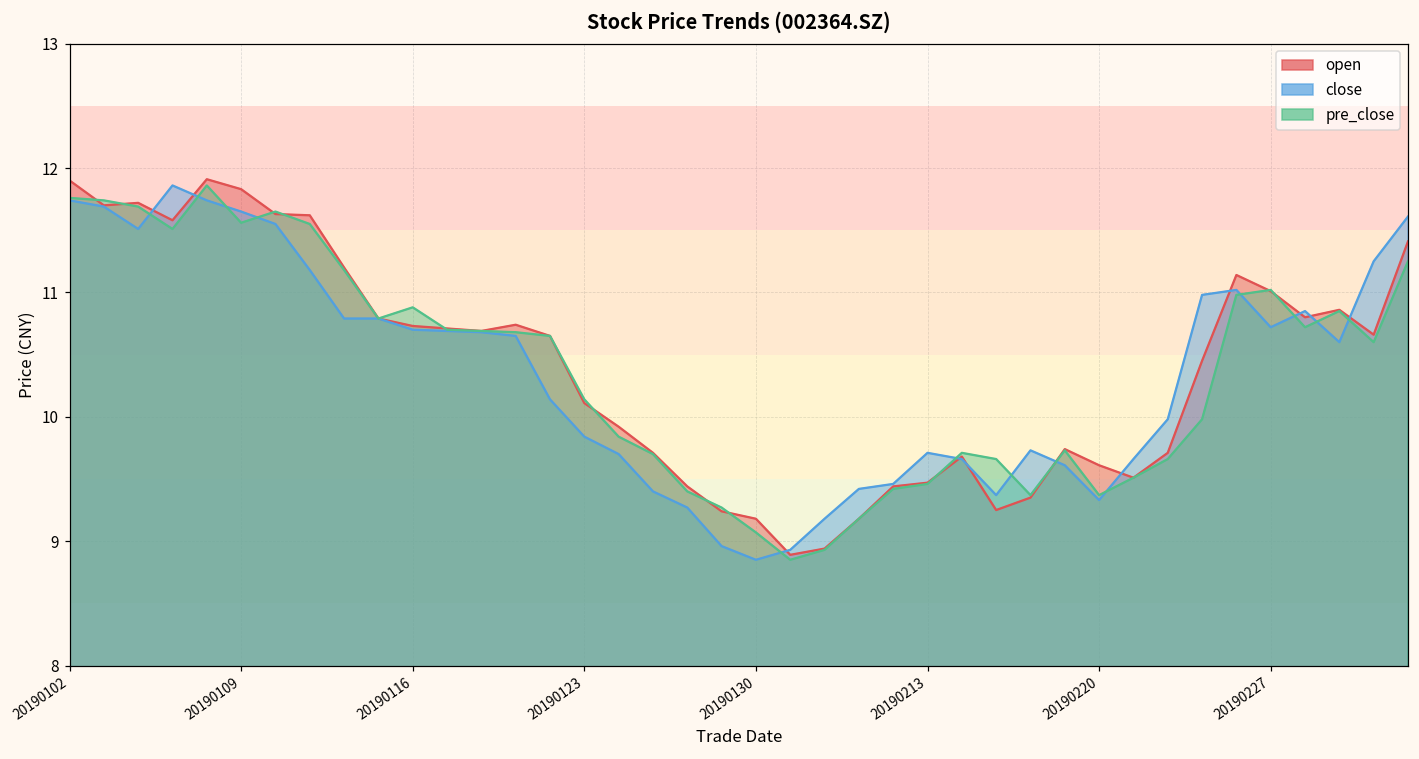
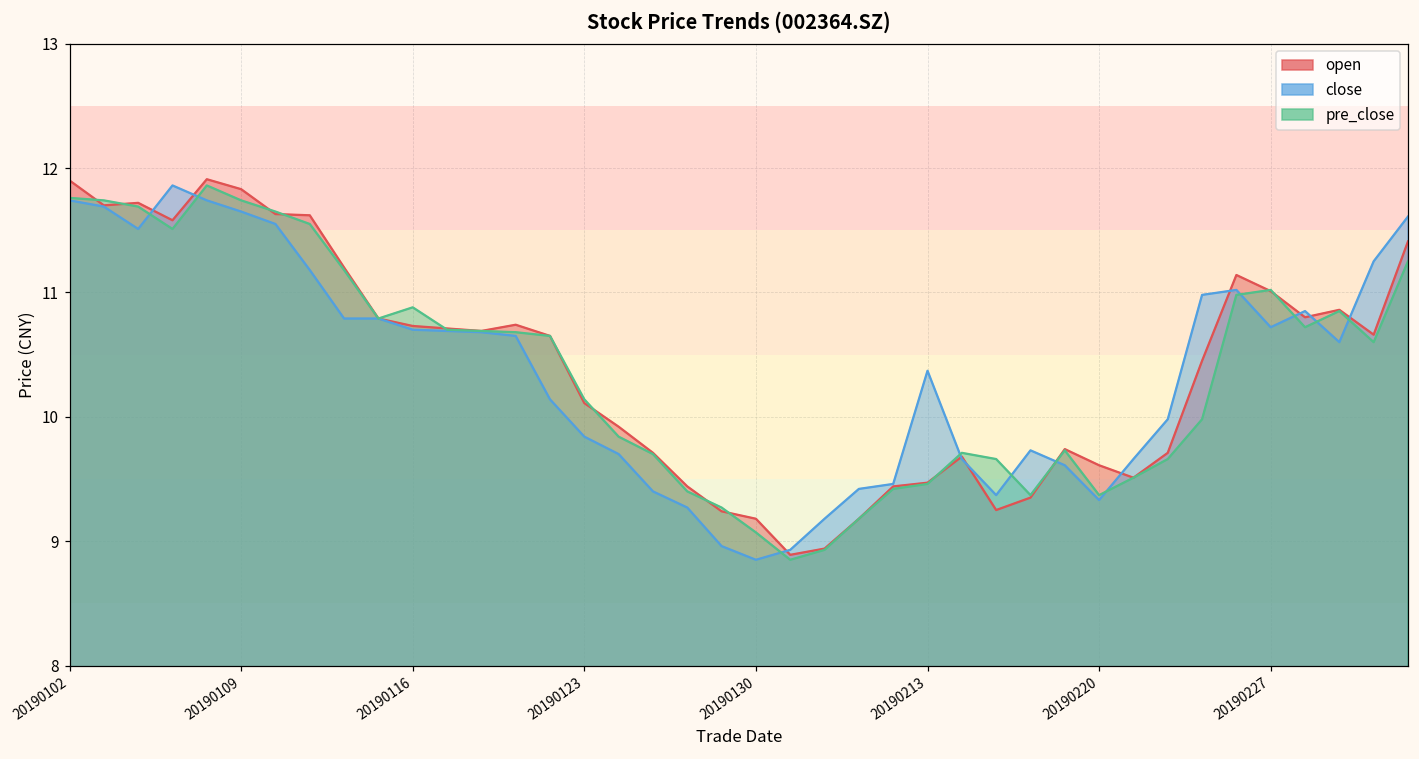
pre_close, 20190109: 11.56 -> 11.74
close, 20190213: 9.71 -> 10.37
